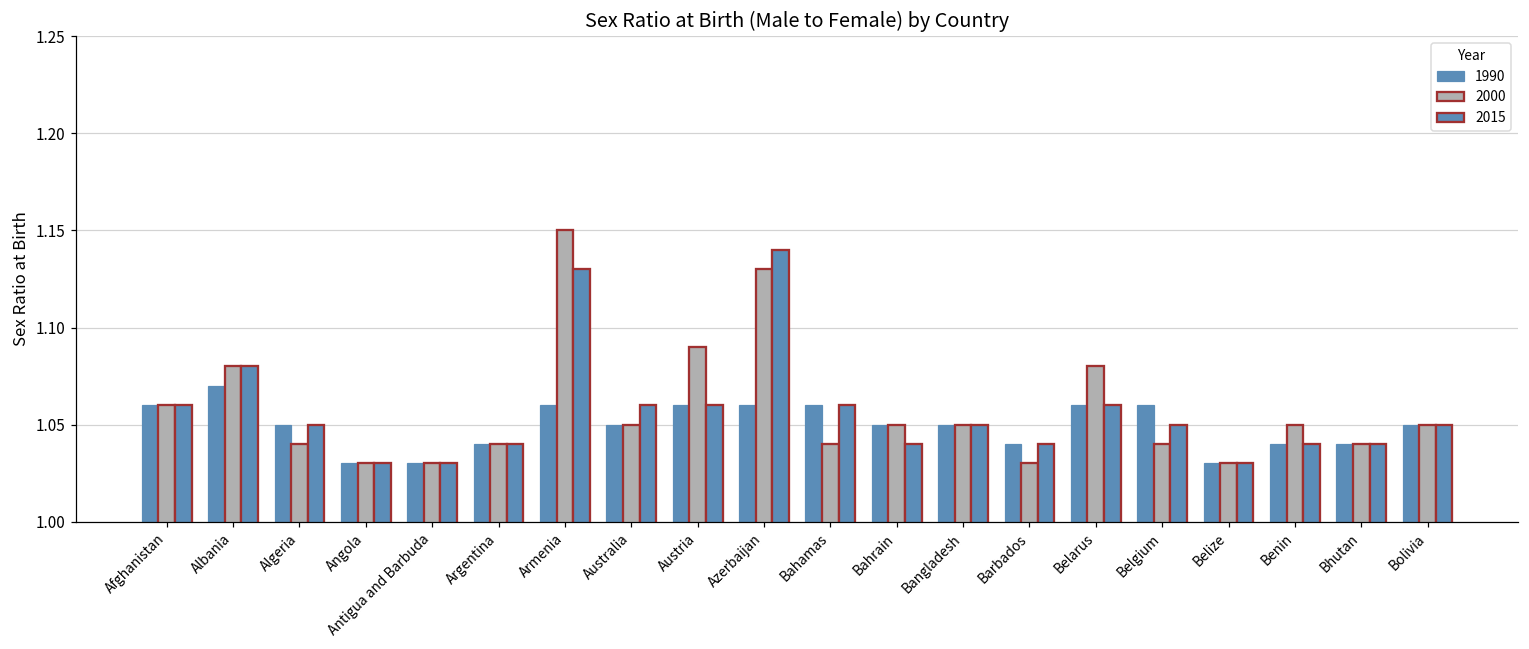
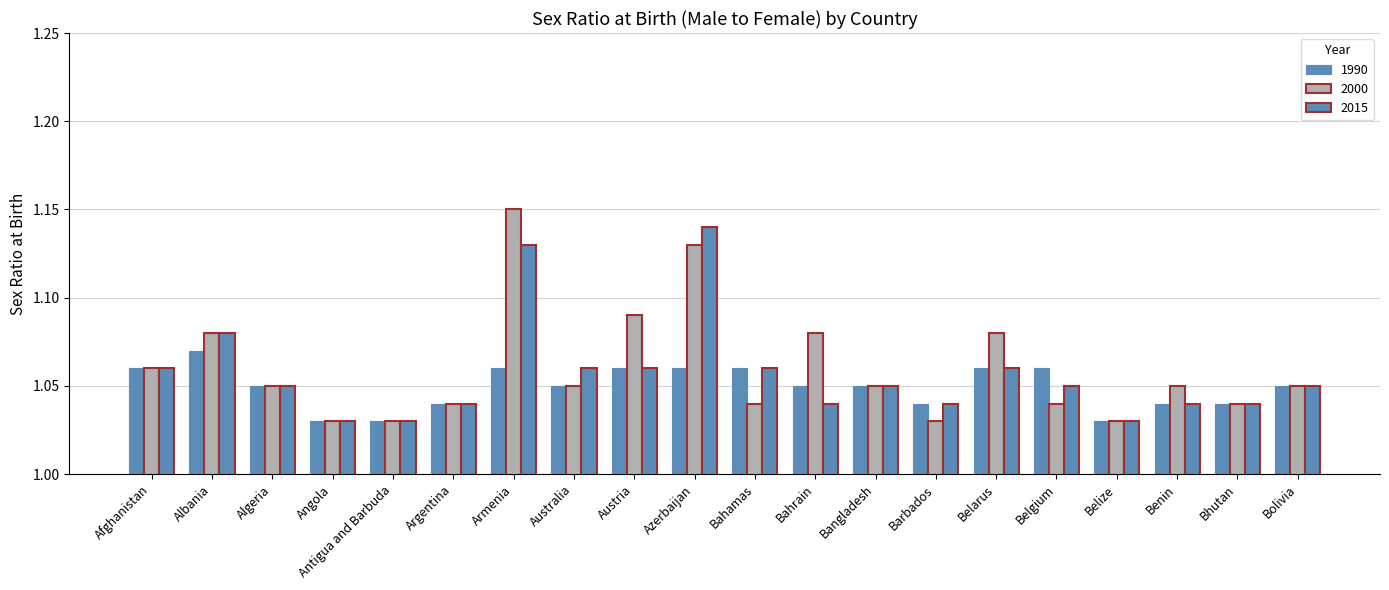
2000, Algeria: 1.04 -> 1.05
2000, Bahrain: 1.05 -> 1.08
